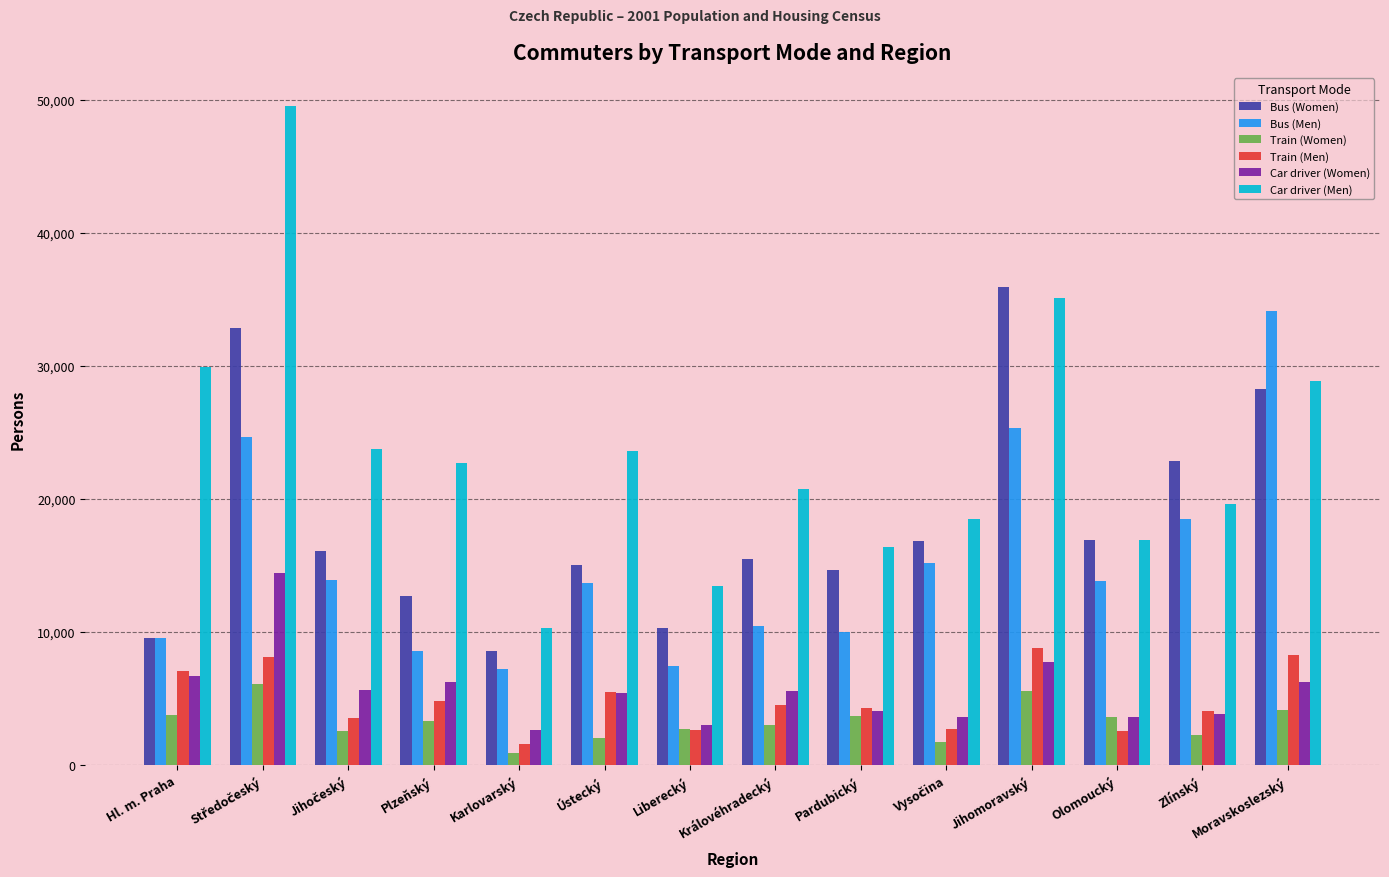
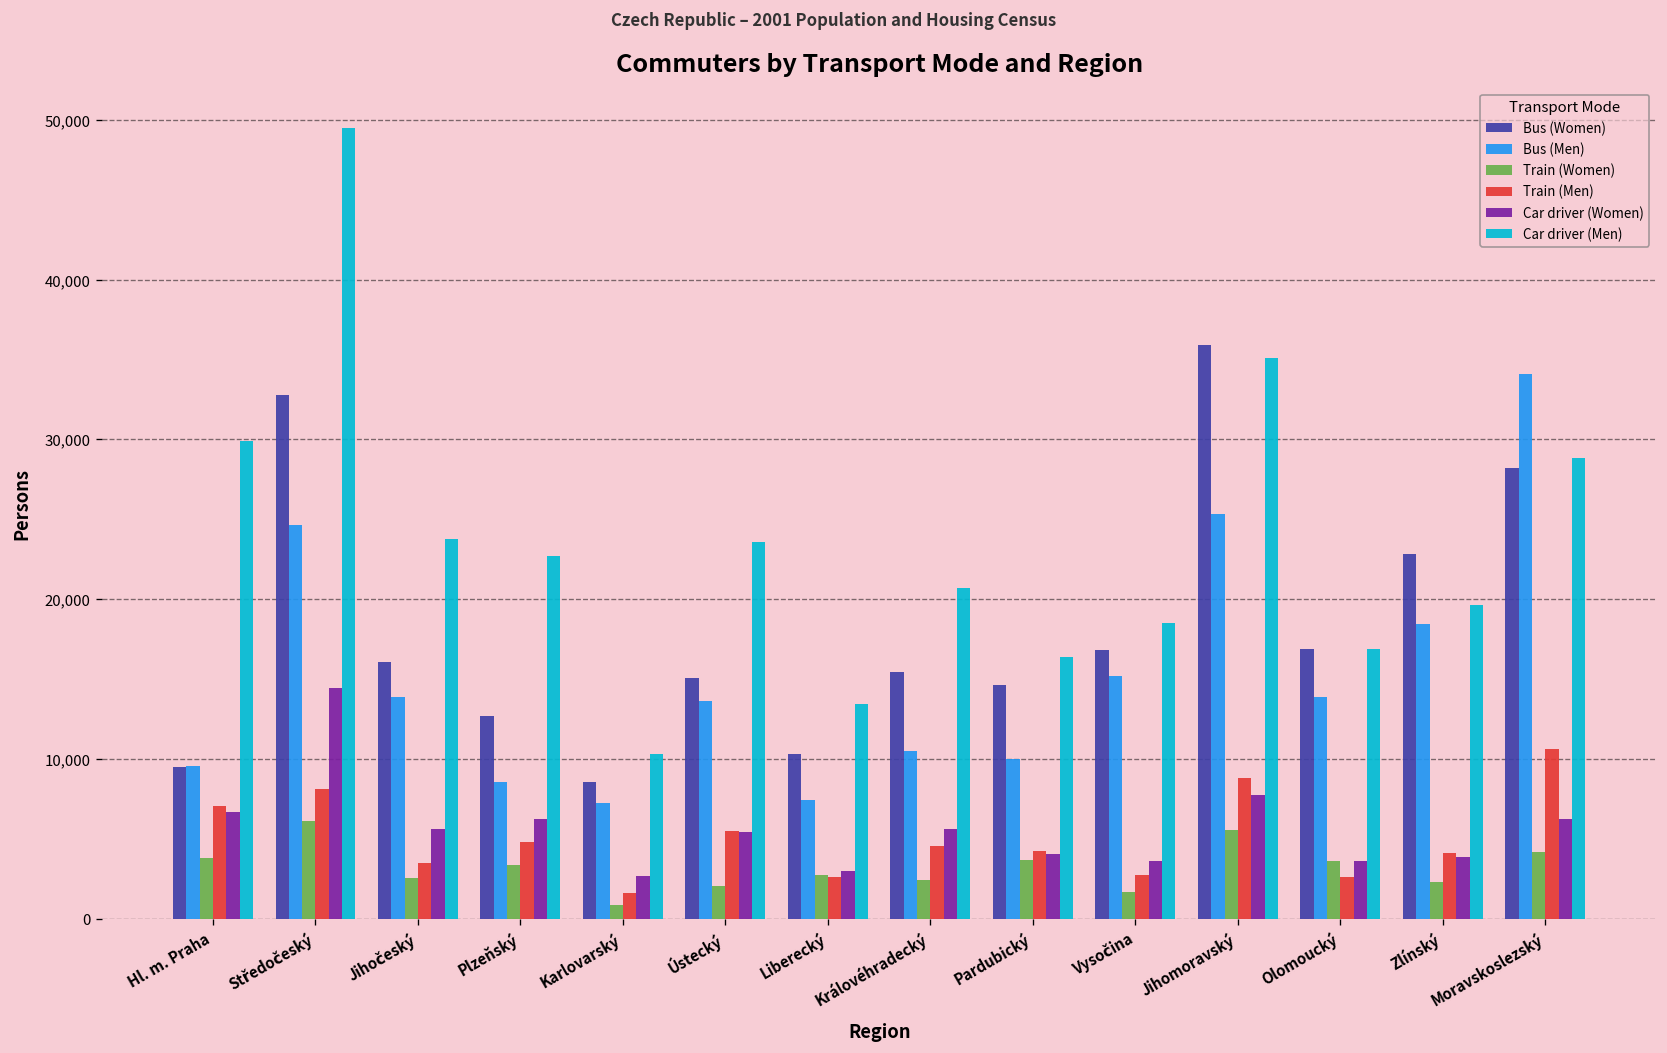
Train (Women), Královéhradecký: 3,000 -> 2,400
Train (Men), Moravskoslezský: 8,300 -> 10,600
